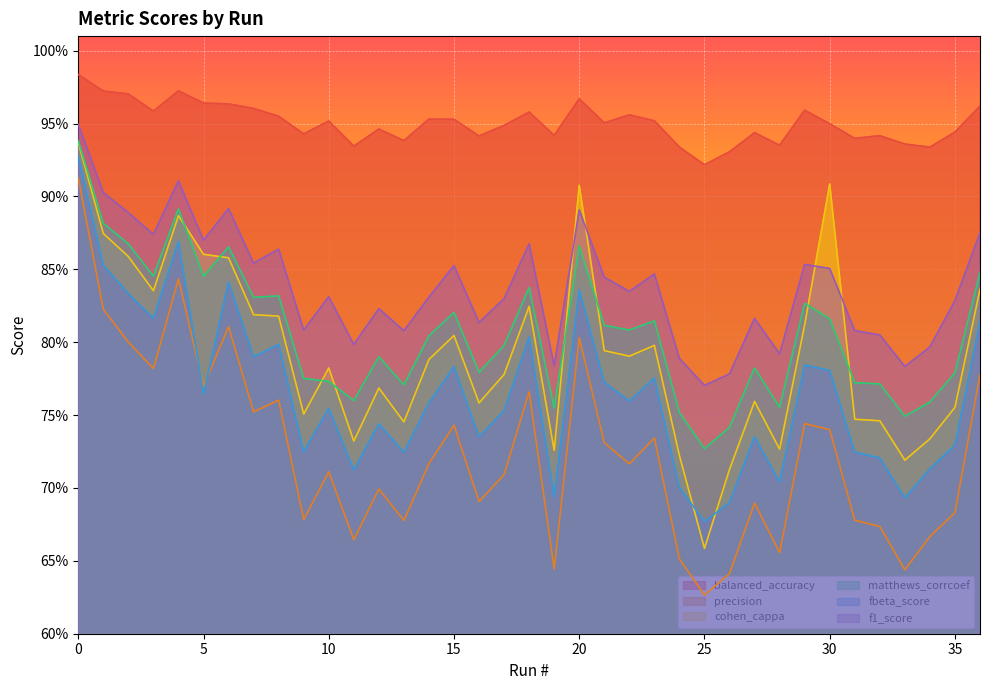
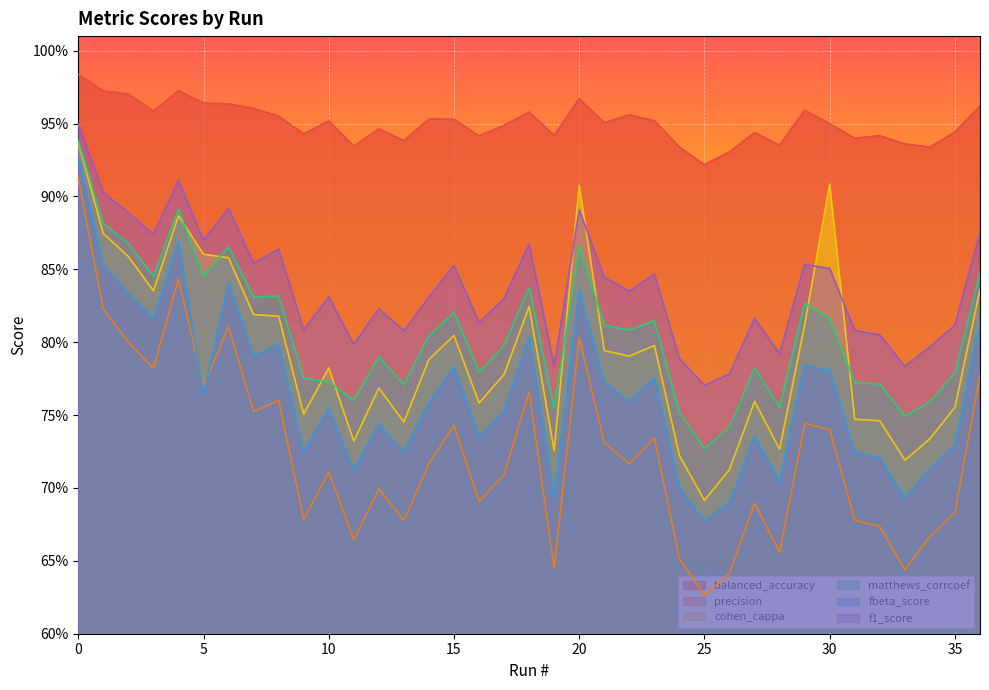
cohen_cappa, 25: 65.9% -> 69.1%
f1_score, 35: 82.9% -> 81.2%
